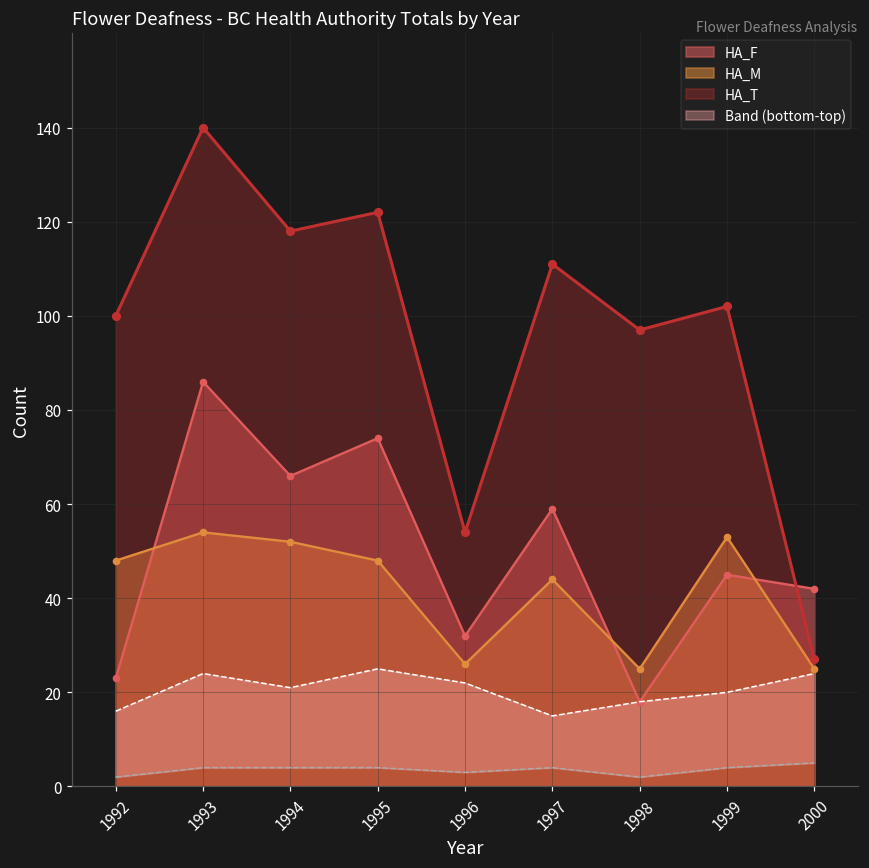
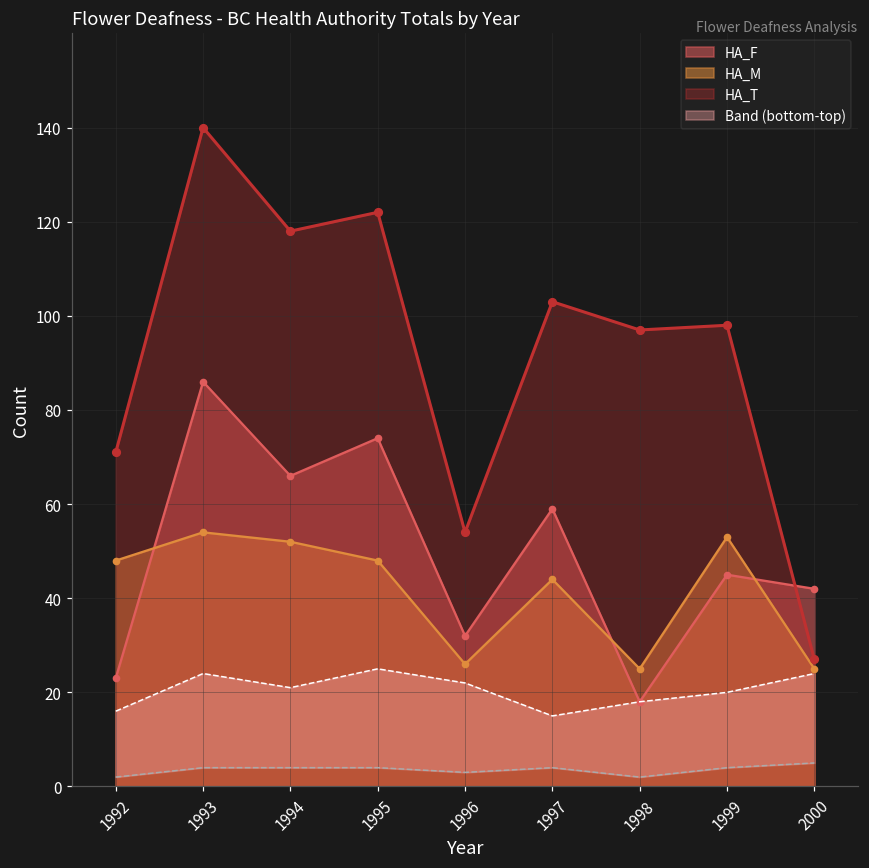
HA_T, 1992: 100 -> 71
HA_T, 1997: 111 -> 103
HA_T, 1999: 102 -> 98
